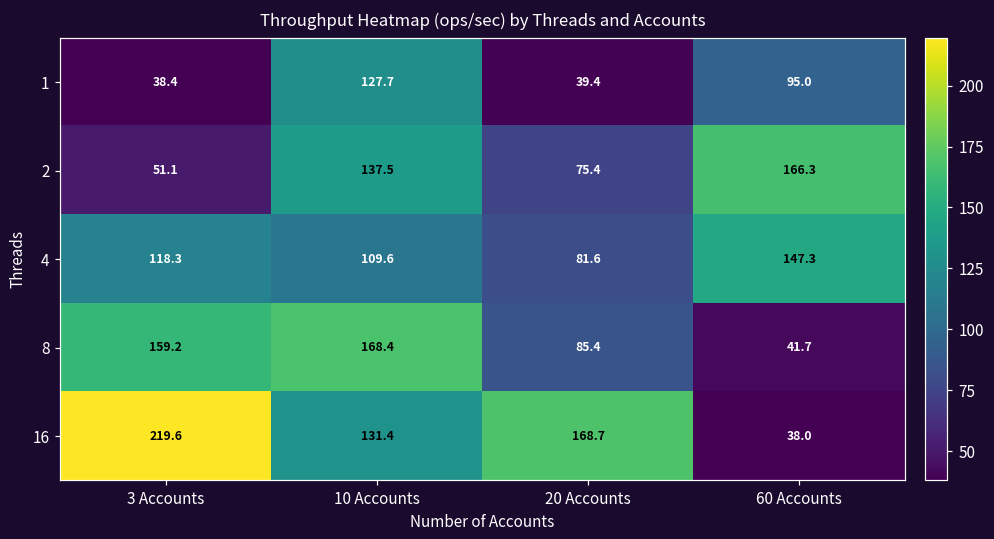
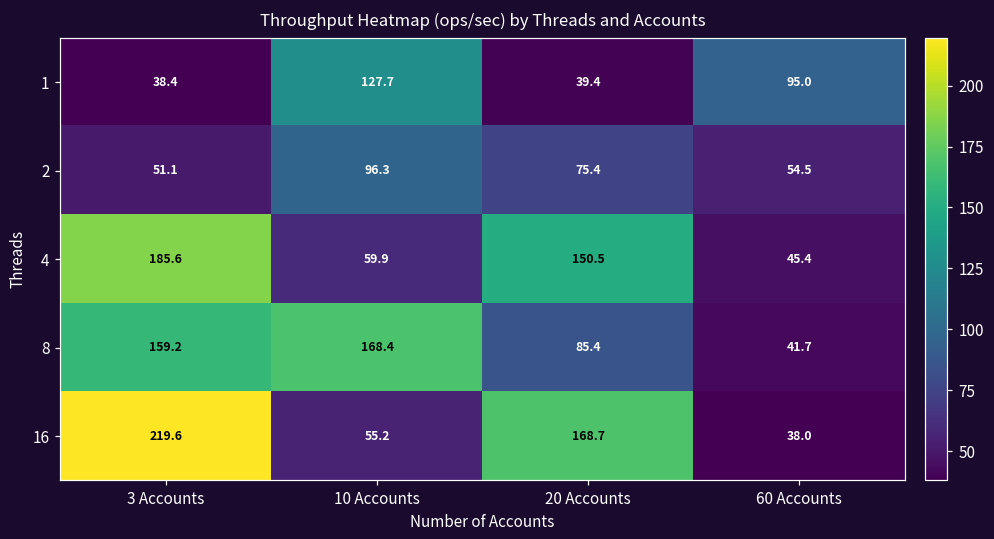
2, 10 Accounts: 137.5 -> 96.3
2, 60 Accounts: 166.3 -> 54.5
4, 3 Accounts: 118.3 -> 185.6
4, 10 Accounts: 109.6 -> 59.9
4, 20 Accounts: 81.6 -> 150.5
4, 60 Accounts: 147.3 -> 45.4
16, 10 Accounts: 131.4 -> 55.2
